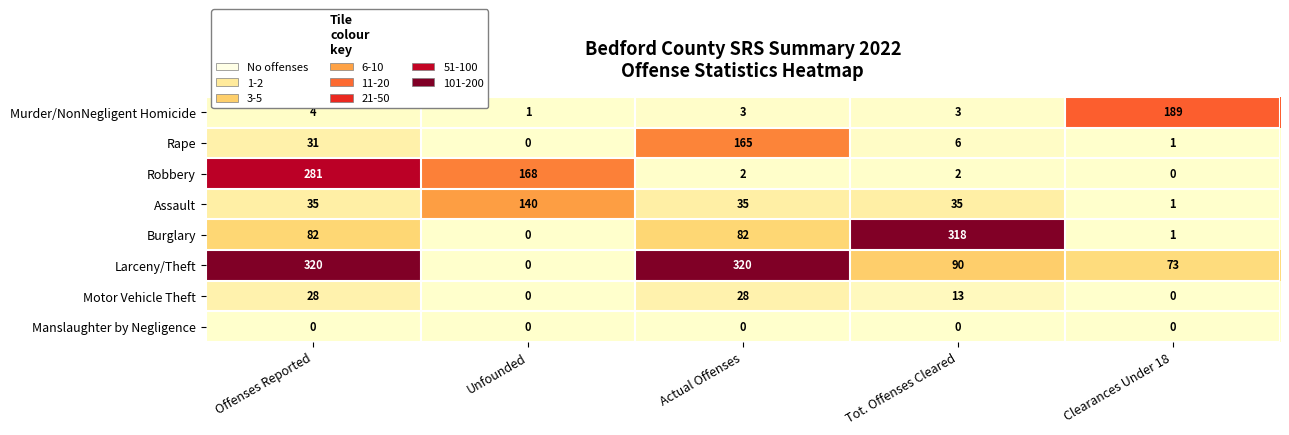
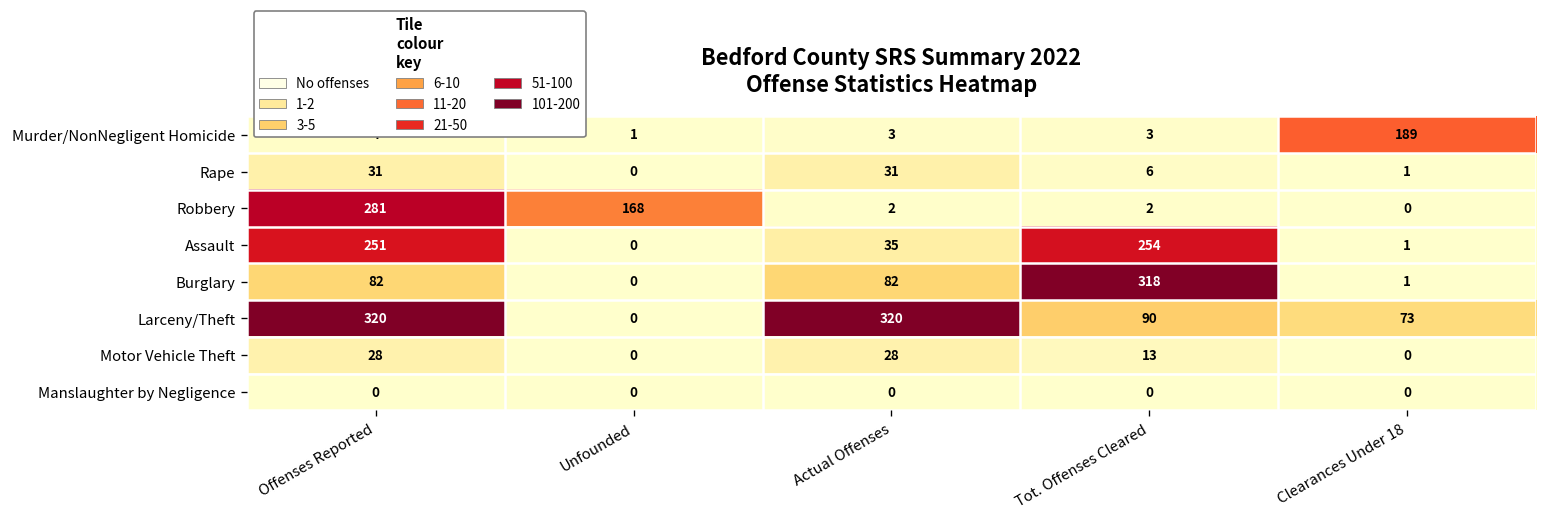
Rape, Actual Offenses: 165 -> 31
Assault, Offenses Reported: 35 -> 251
Assault, Unfounded: 140 -> 0
Assault, Tot. Offenses Cleared: 35 -> 254
